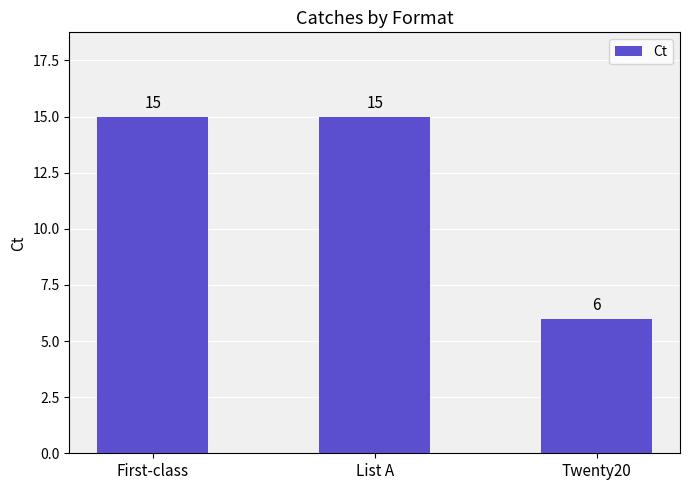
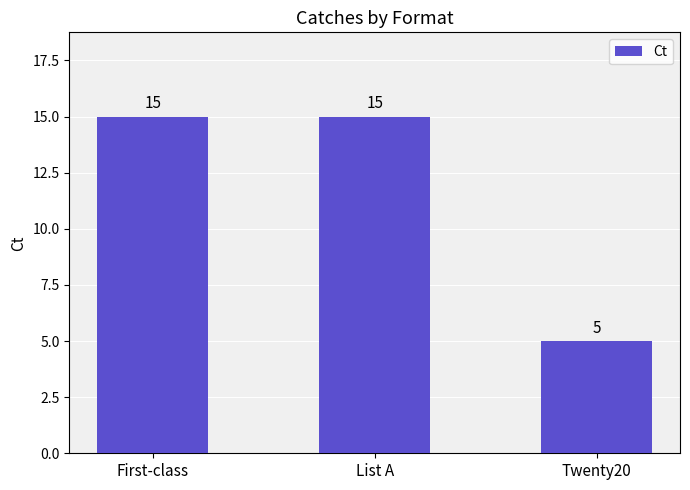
Twenty20: 6 -> 5
